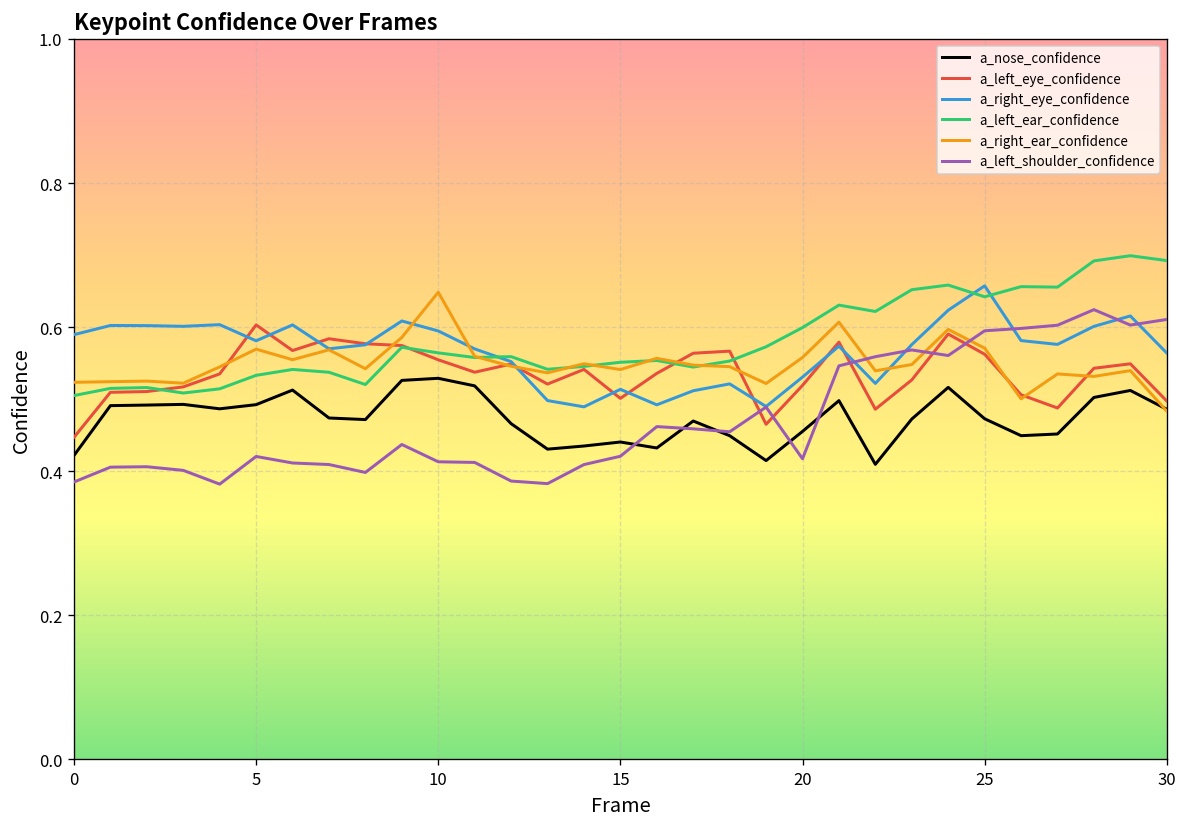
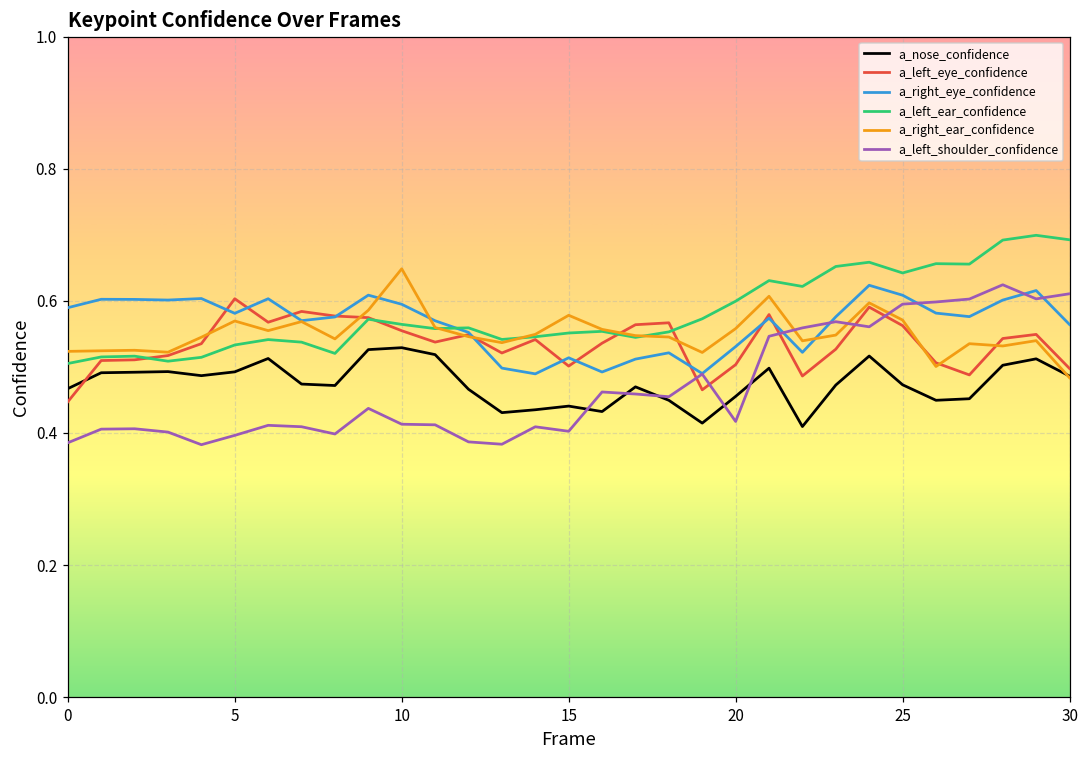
a_nose_confidence, 0: 0.42 -> 0.47
a_left_shoulder_confidence, 5: 0.42 -> 0.40
a_right_ear_confidence, 15: 0.54 -> 0.58
a_left_shoulder_confidence, 15: 0.42 -> 0.40
a_left_eye_confidence, 20: 0.52 -> 0.50
a_right_eye_confidence, 25: 0.66 -> 0.61
